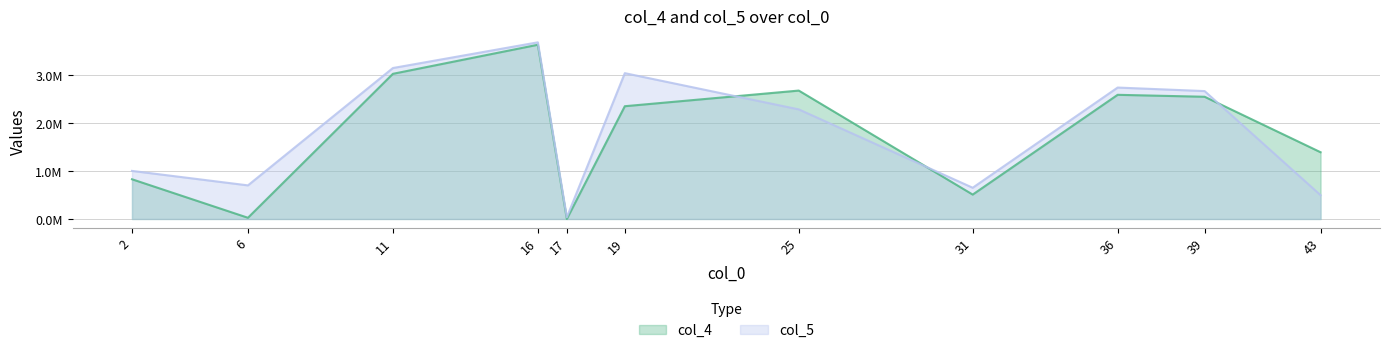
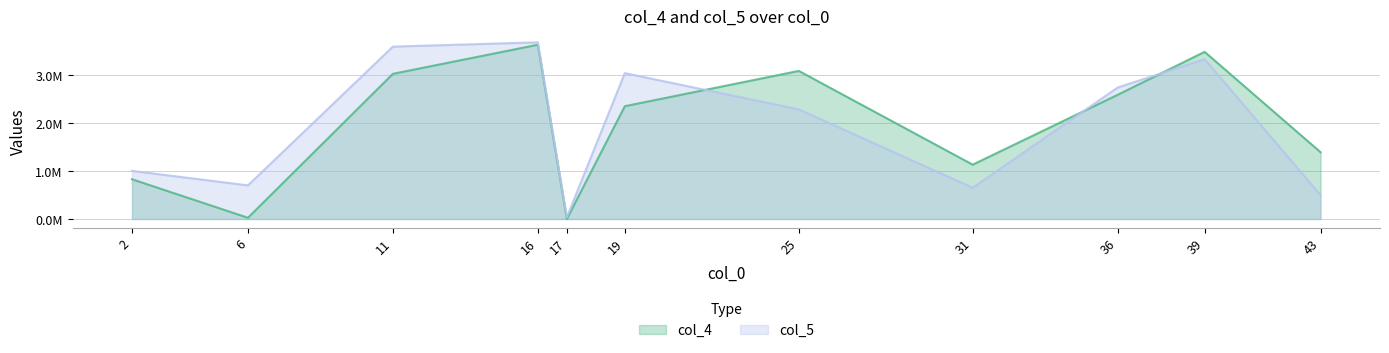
col_5, 11: 3200000 -> 3600000
col_4, 25: 2700000 -> 3100000
col_4, 31: 500000 -> 1100000
col_4, 39: 2600000 -> 3500000
col_5, 39: 2700000 -> 3300000
